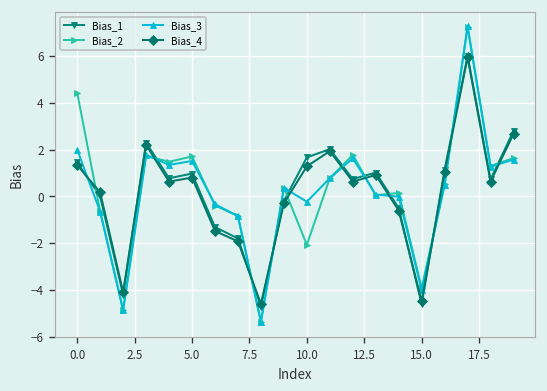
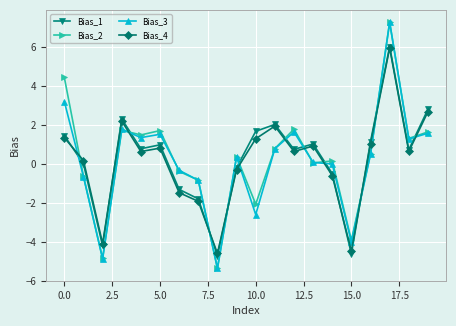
Bias_3, 0.0: 2.0 -> 3.2
Bias_3, 10.0: -0.2 -> -2.6
